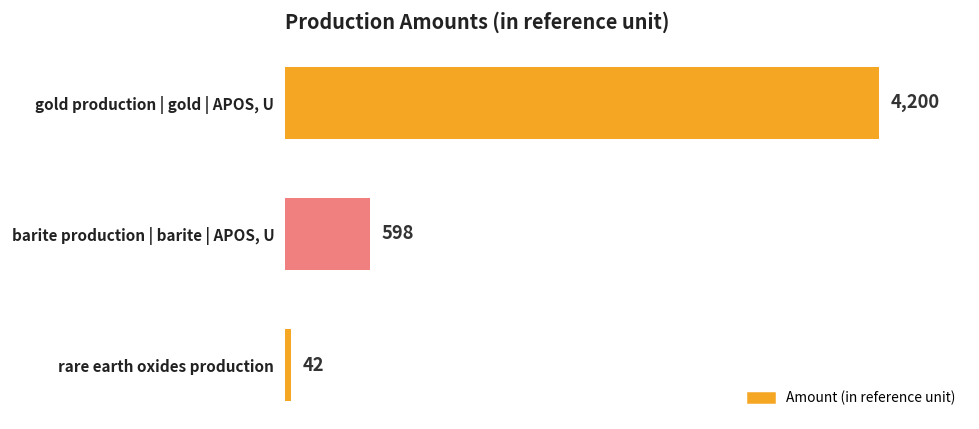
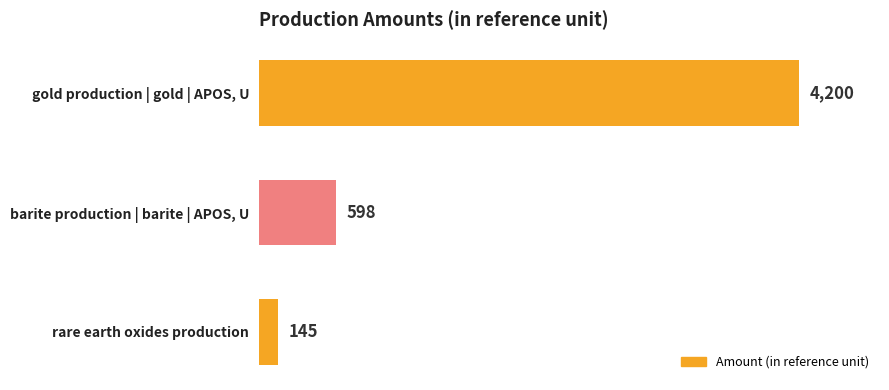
rare earth oxides production: 42 -> 145
